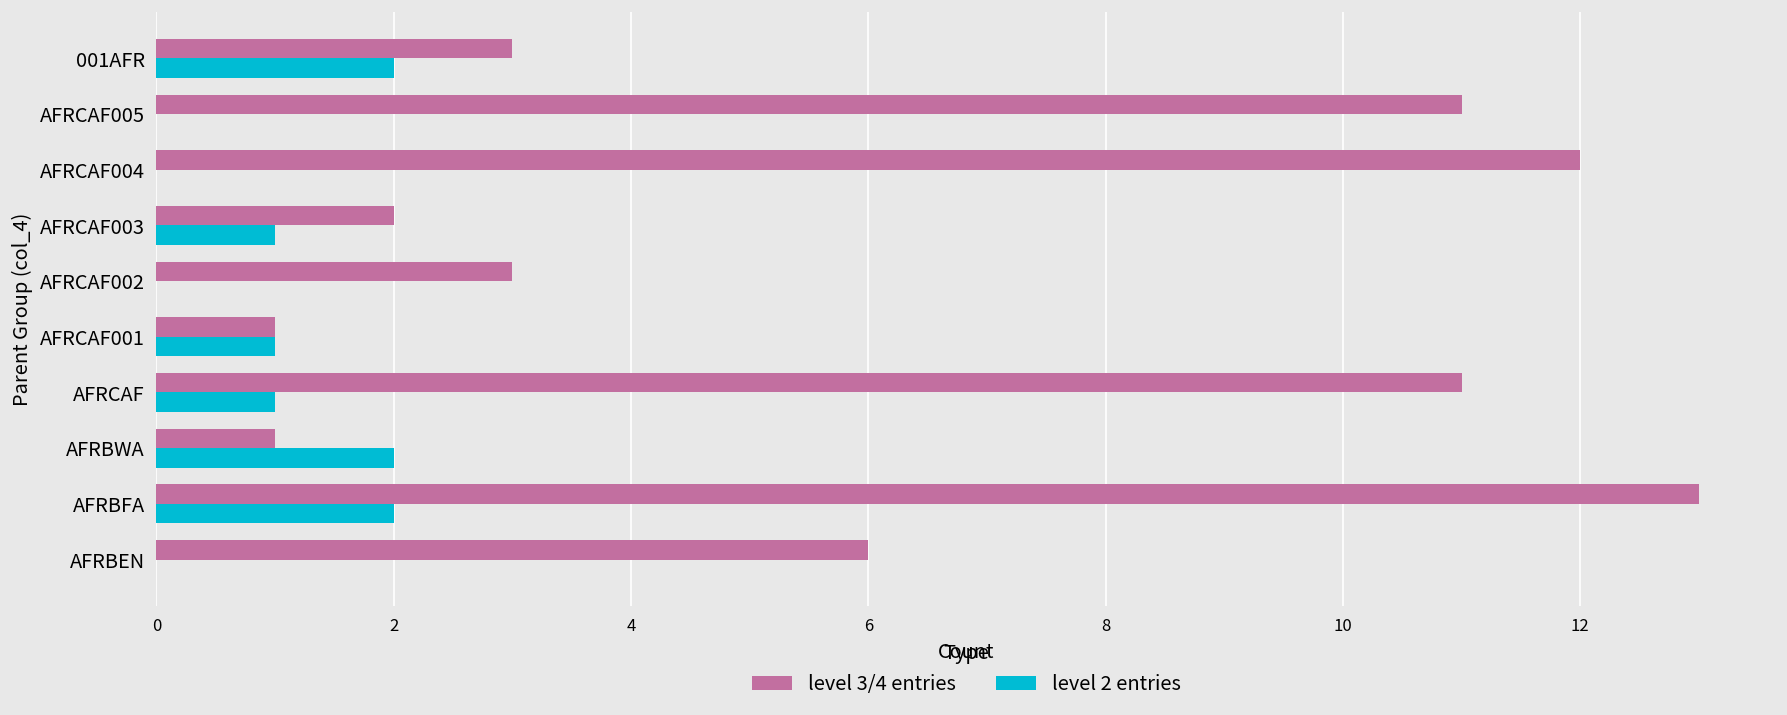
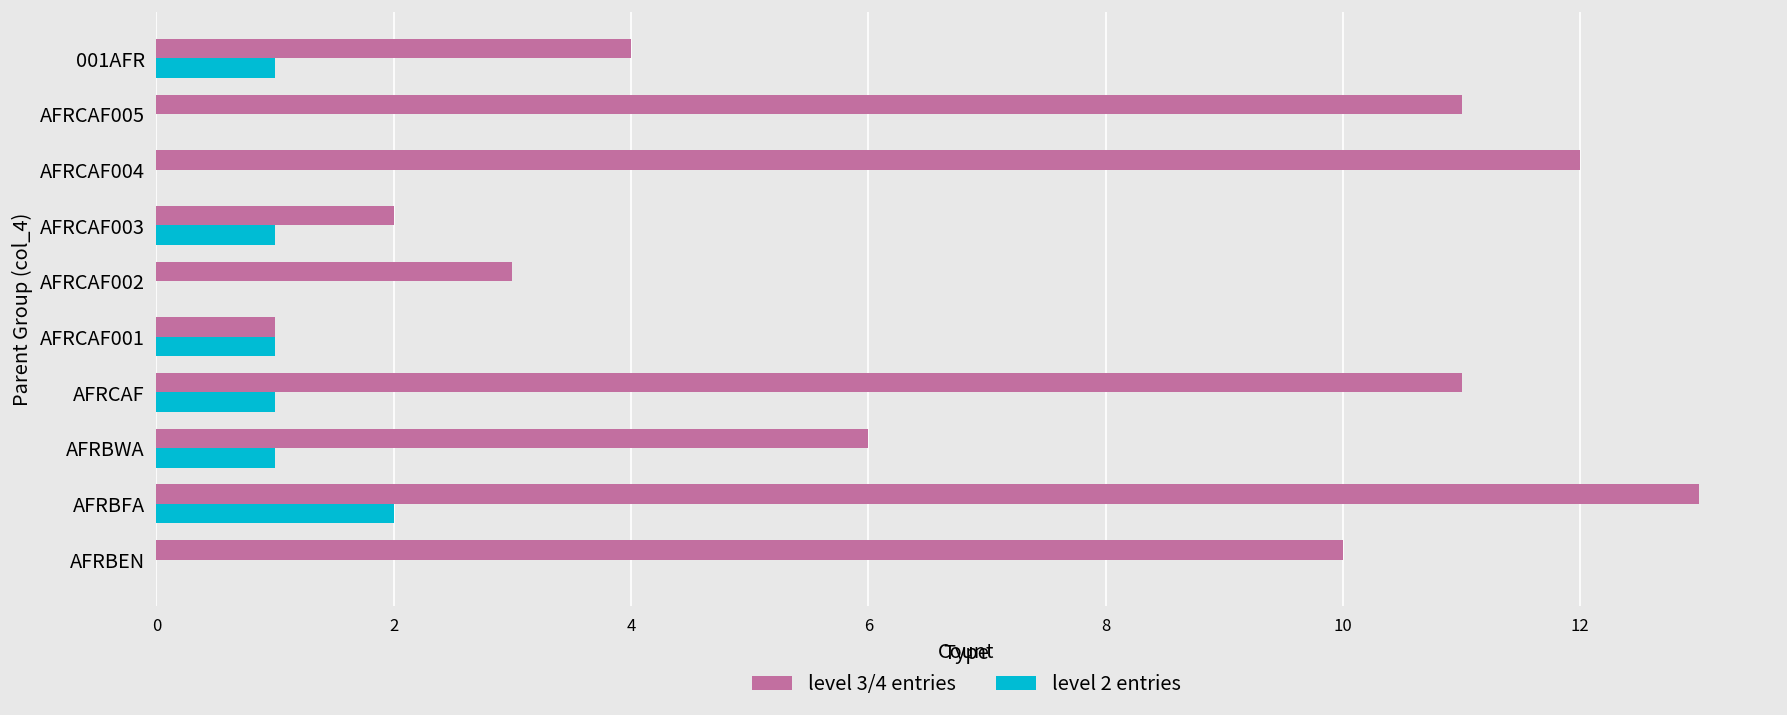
level 3/4 entries, 001AFR: 3 -> 4
level 2 entries, 001AFR: 2 -> 1
level 3/4 entries, AFRBWA: 1 -> 6
level 2 entries, AFRBWA: 2 -> 1
level 3/4 entries, AFRBEN: 6 -> 10
